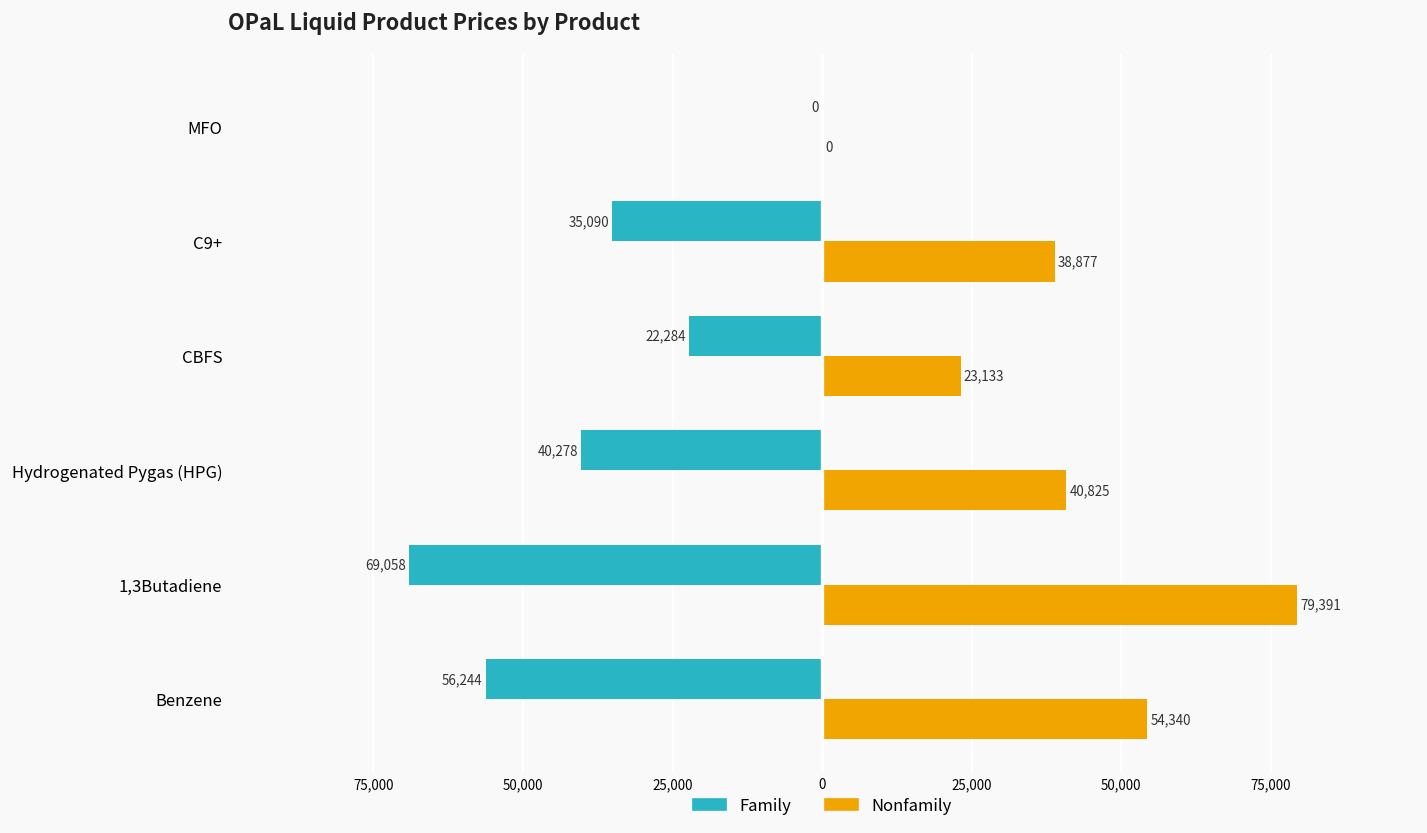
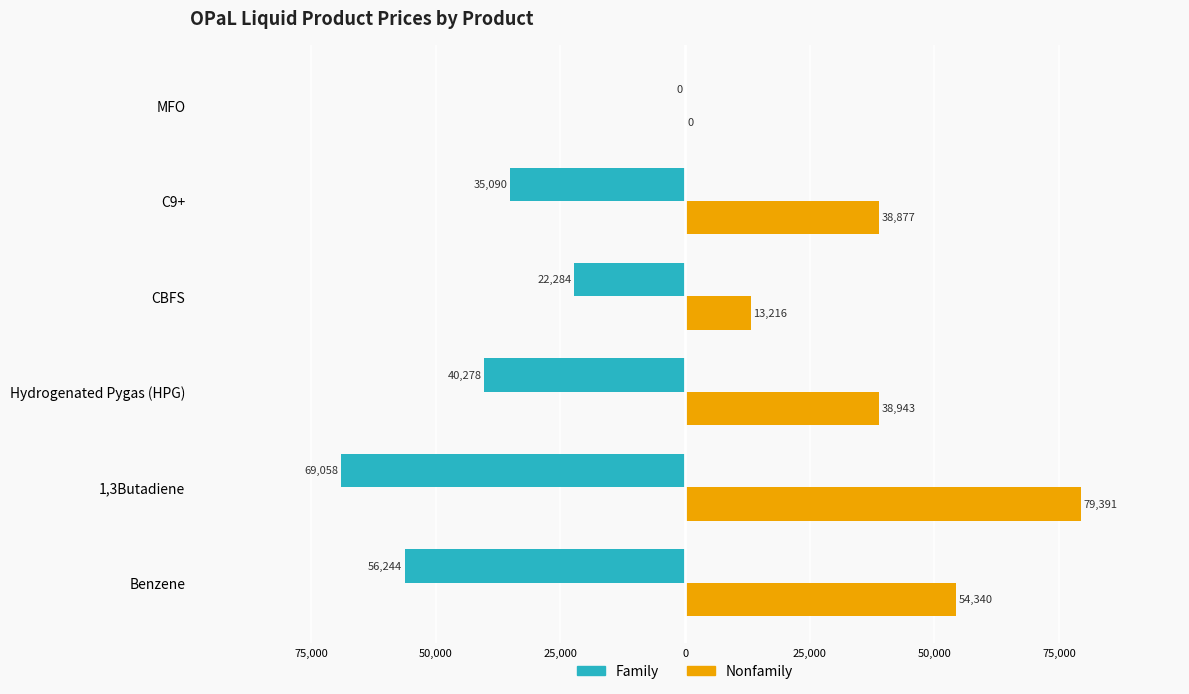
Nonfamily, CBFS: 23,133 -> 13,216
Nonfamily, Hydrogenated Pygas (HPG): 40,825 -> 38,943
